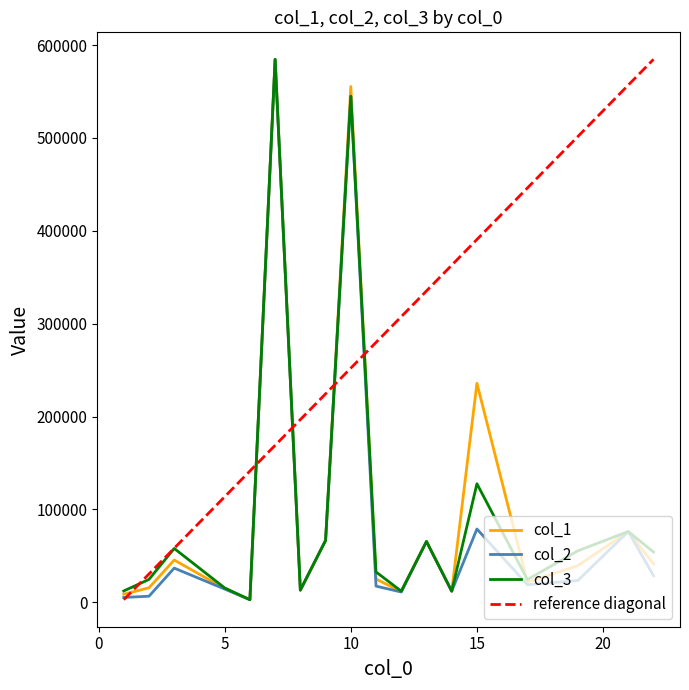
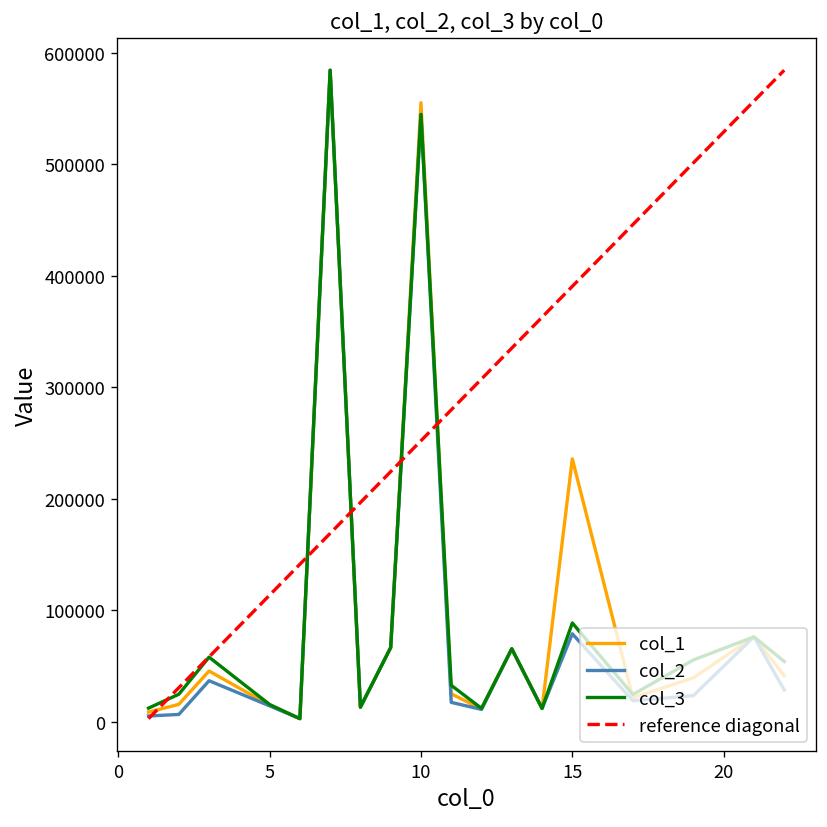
col_3, 15: 130000 -> 90000
